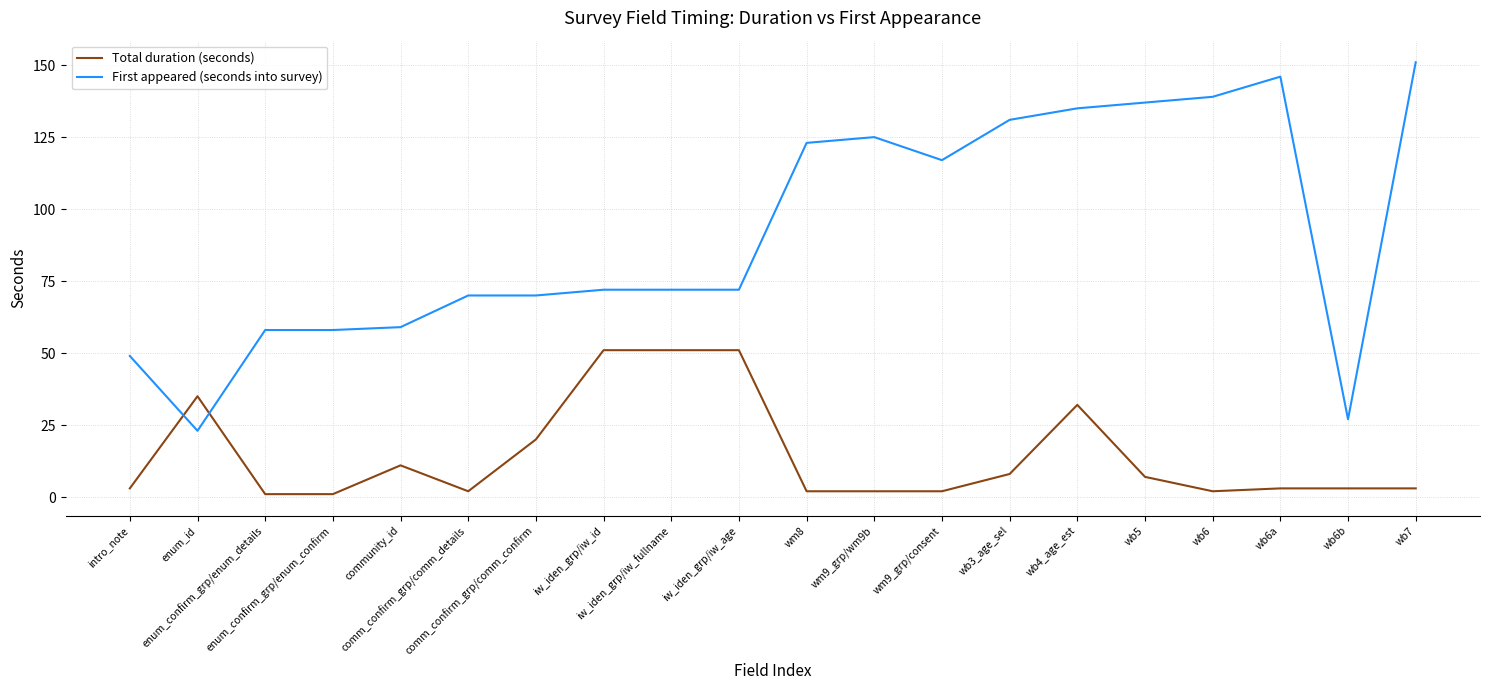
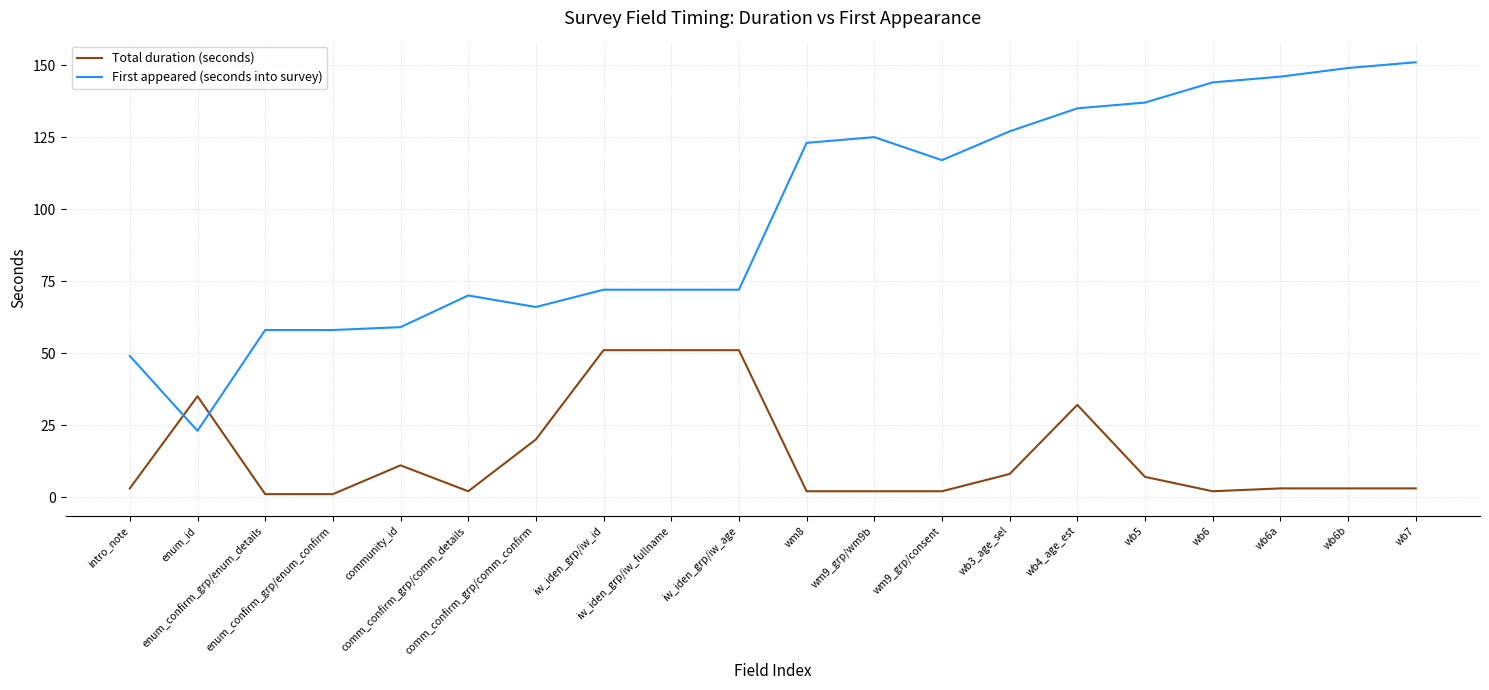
First appeared (seconds into survey), comm_confirm_grp/comm_confirm: 70 -> 66
First appeared (seconds into survey), wb3_age_sel: 131 -> 127
First appeared (seconds into survey), wb6: 139 -> 144
First appeared (seconds into survey), wb6b: 27 -> 149
